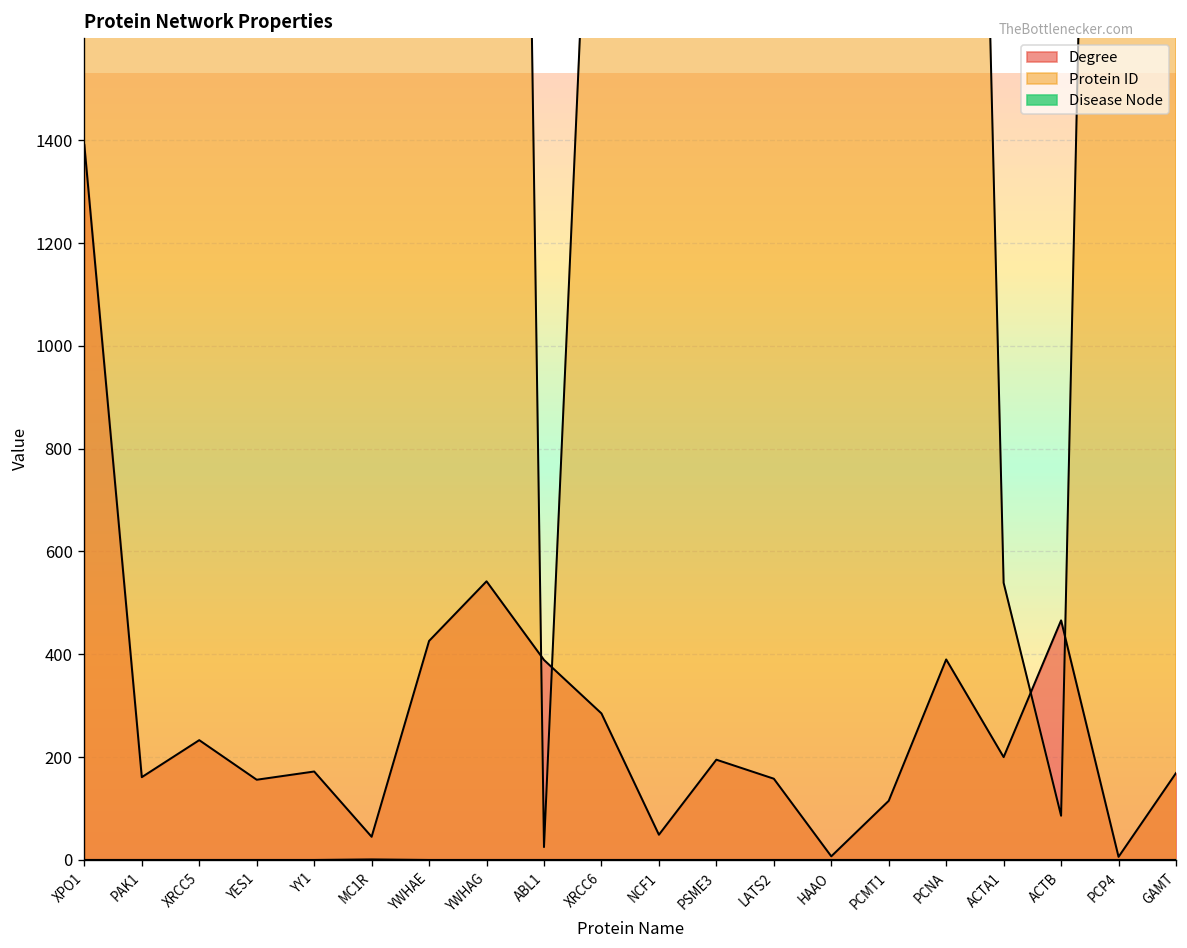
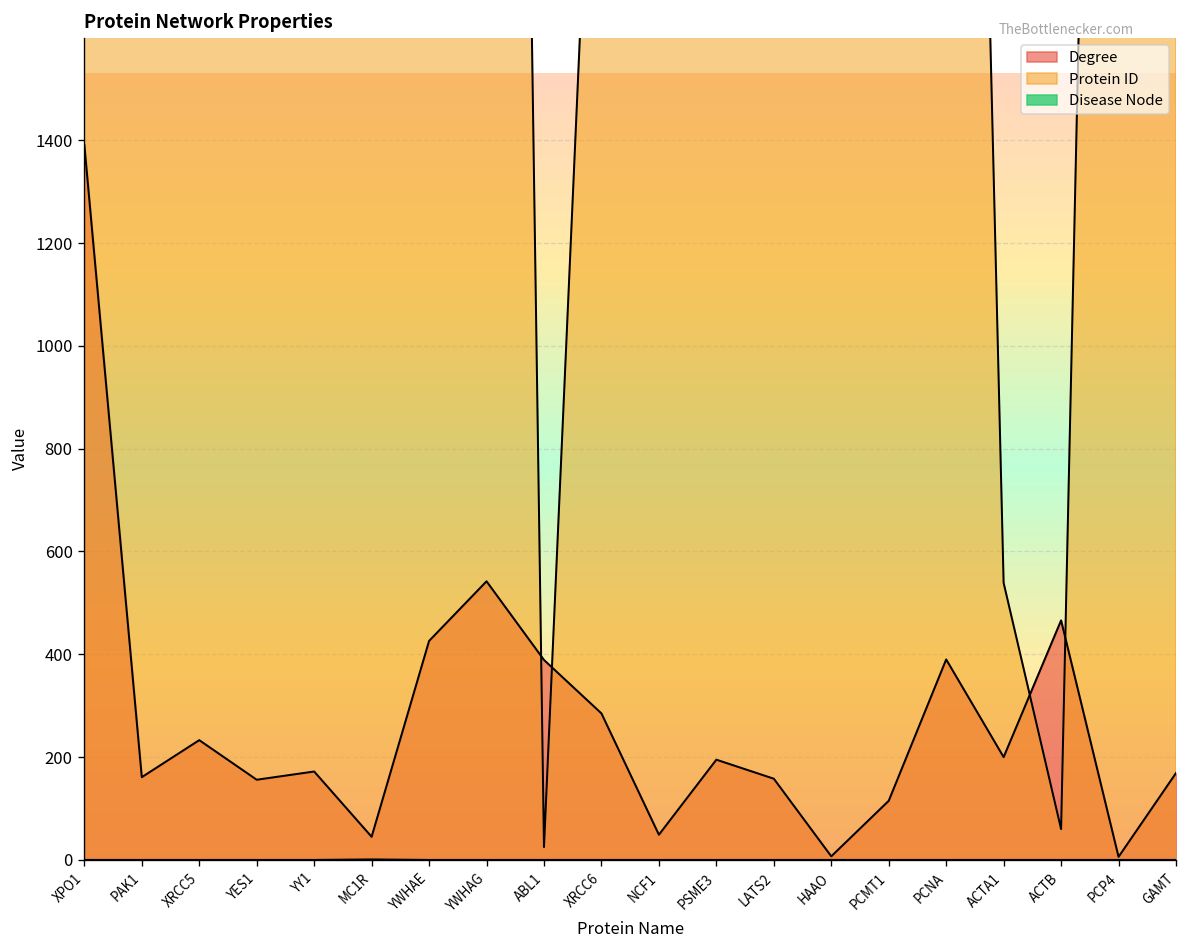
Protein ID, ACTB: 90 -> 60
